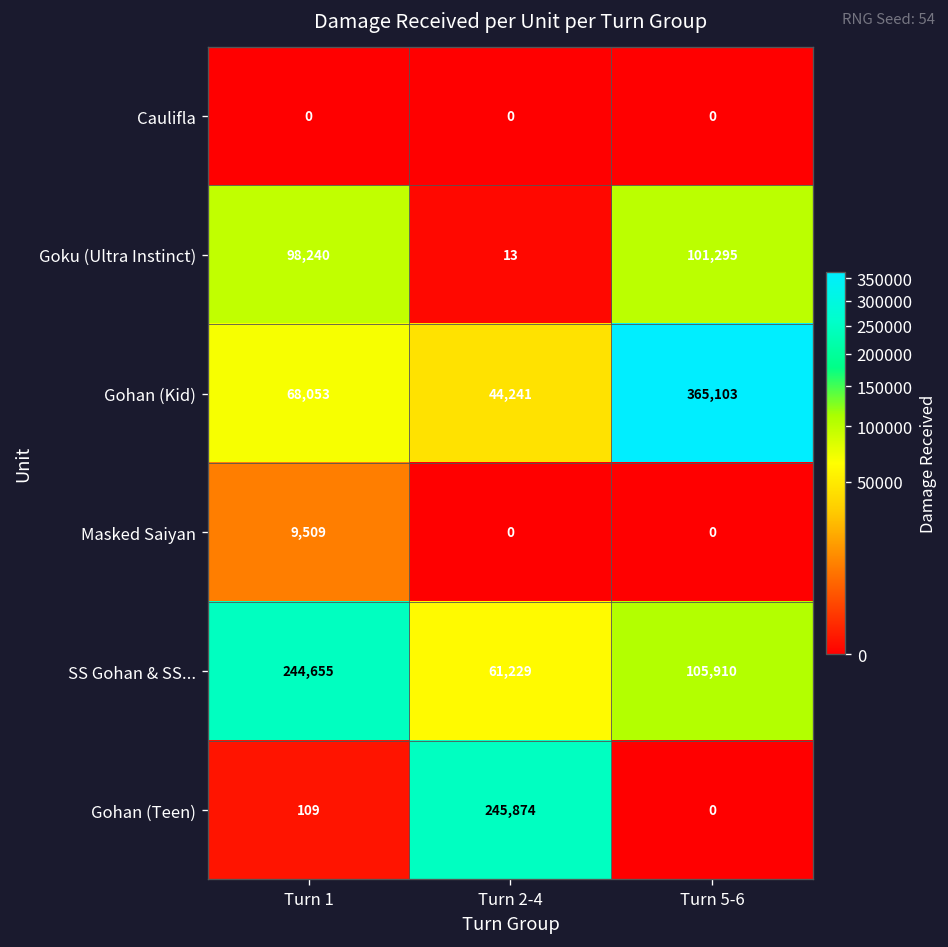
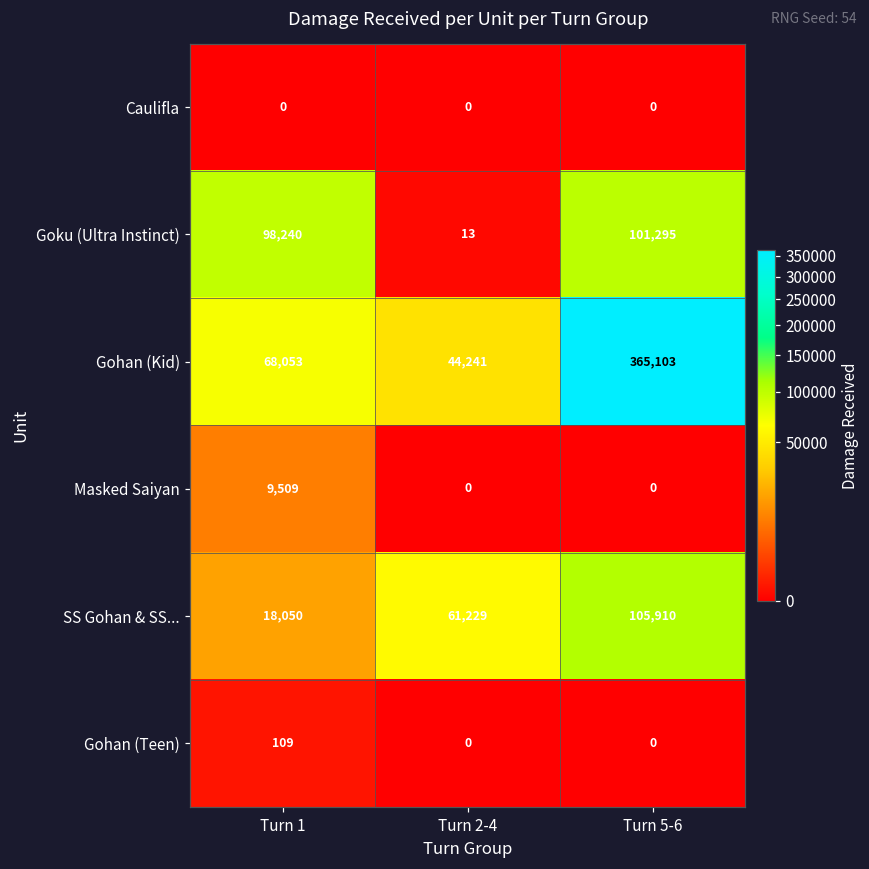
SS Gohan & SS..., Turn 1: 244,655 -> 18,050
Gohan (Teen), Turn 2-4: 245,874 -> 0
